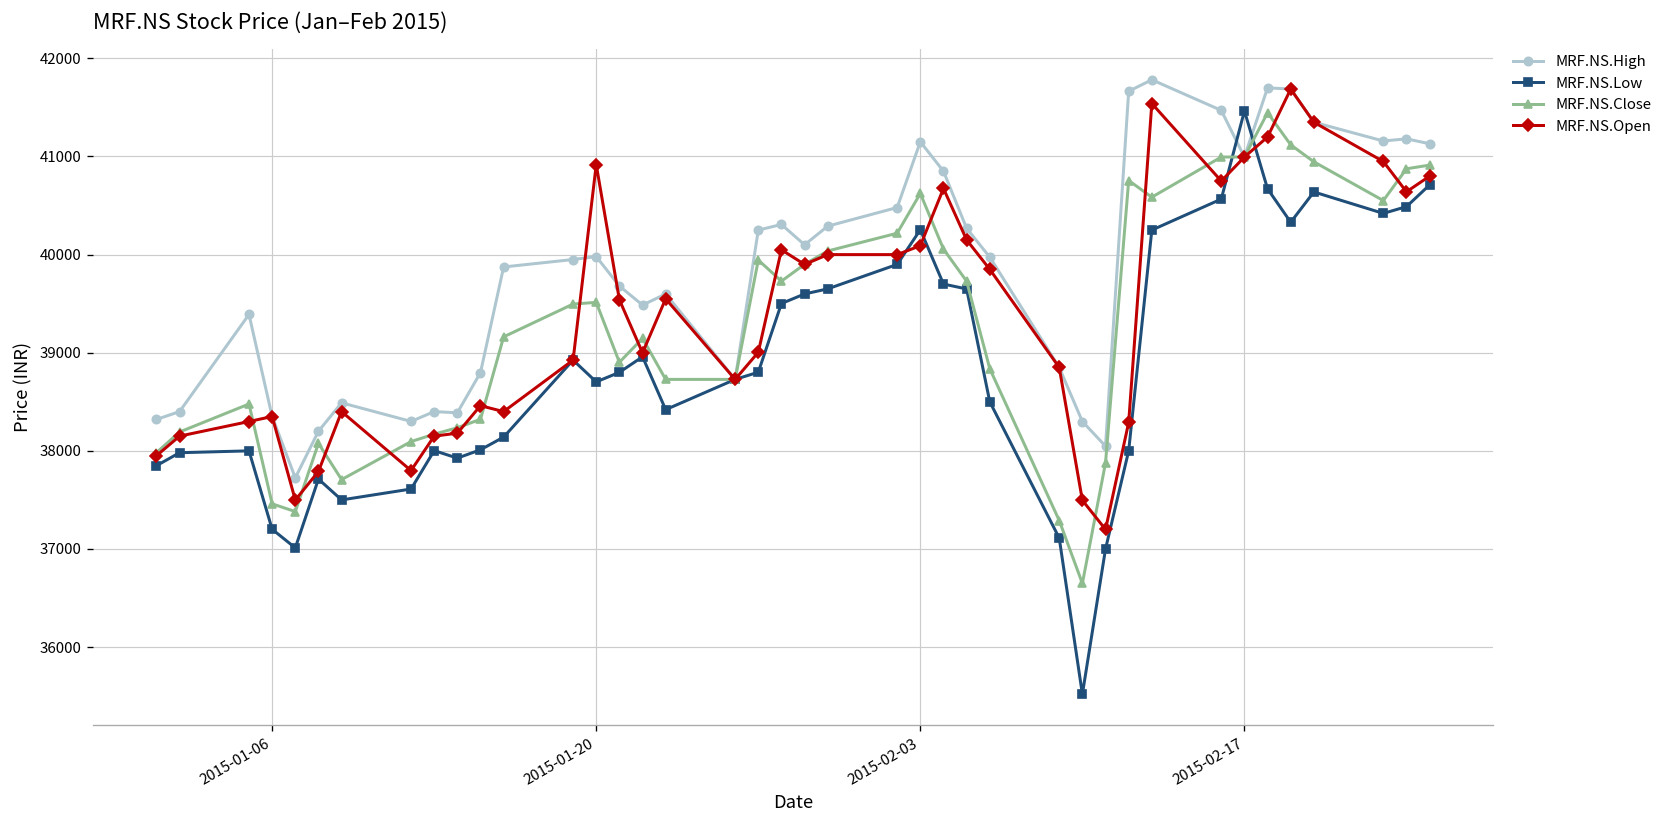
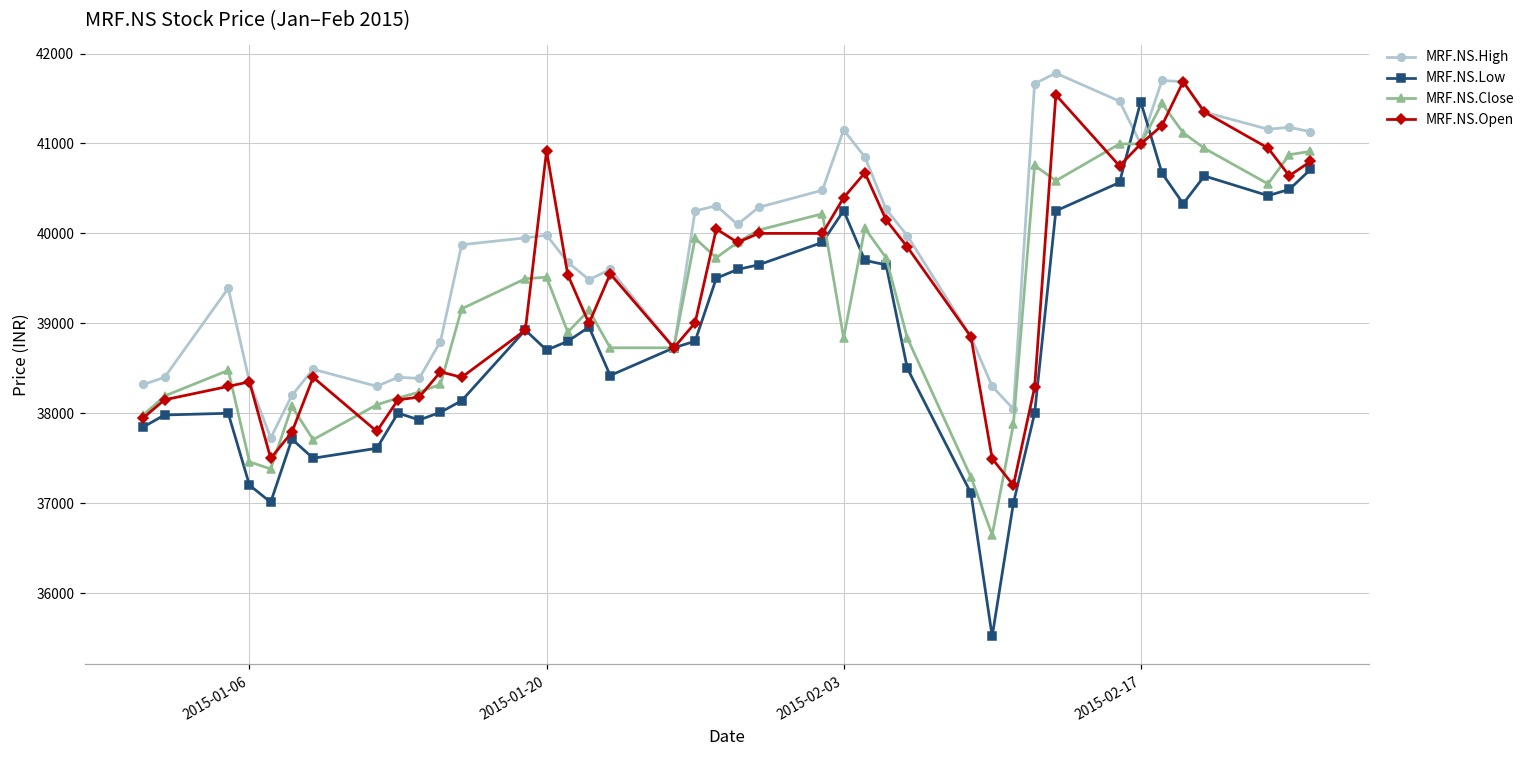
MRF.NS.Close, 2015-02-03: 40600 -> 38800
MRF.NS.Open, 2015-02-03: 40100 -> 40400
